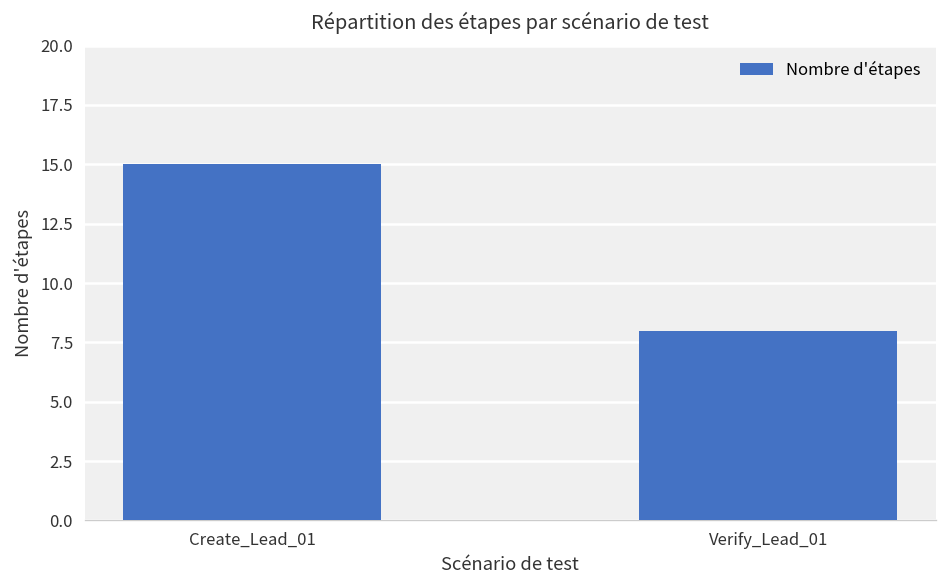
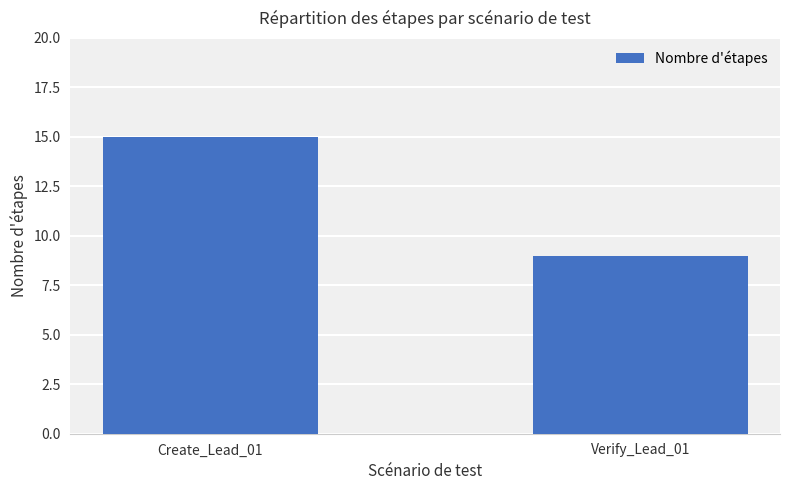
Verify_Lead_01: 8 -> 9
